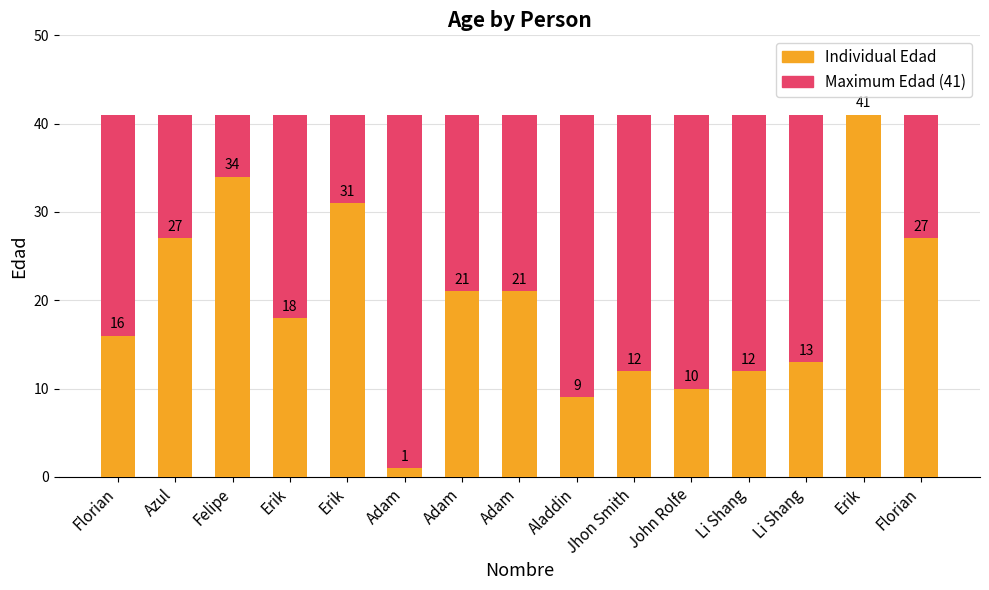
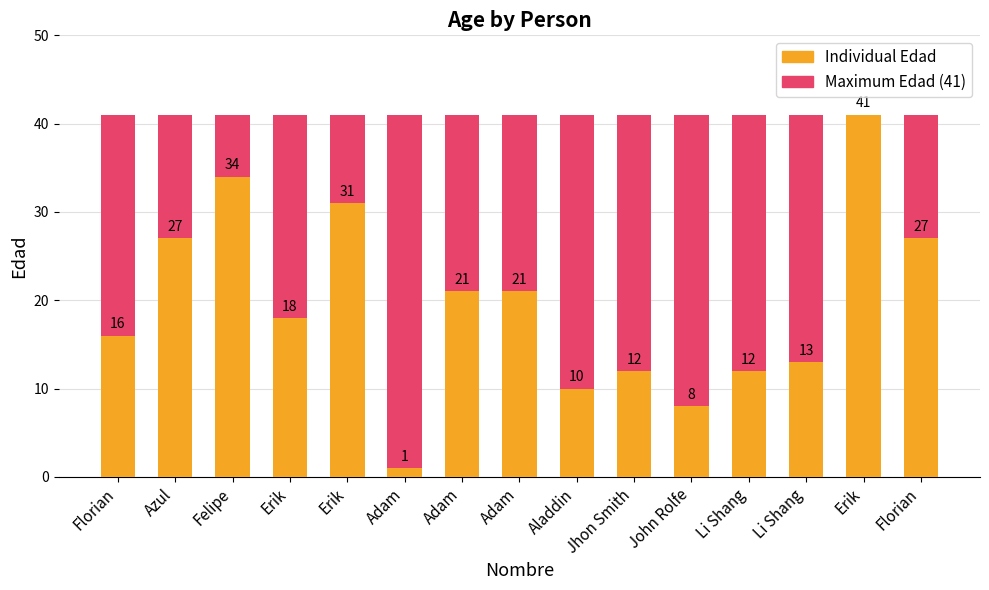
Individual Edad, Aladdin: 9 -> 10
Individual Edad, John Rolfe: 10 -> 8
